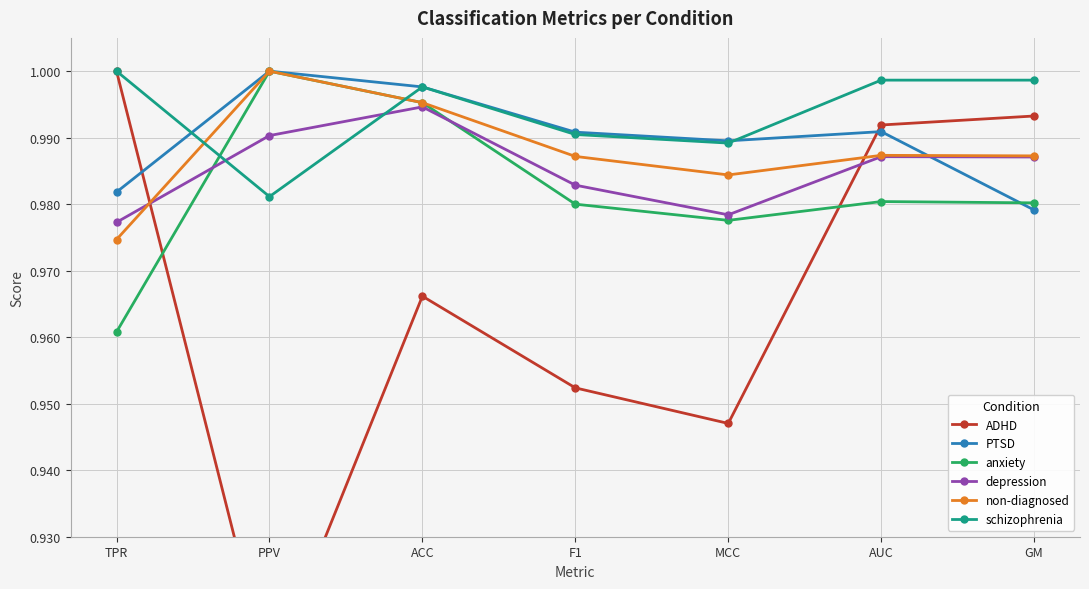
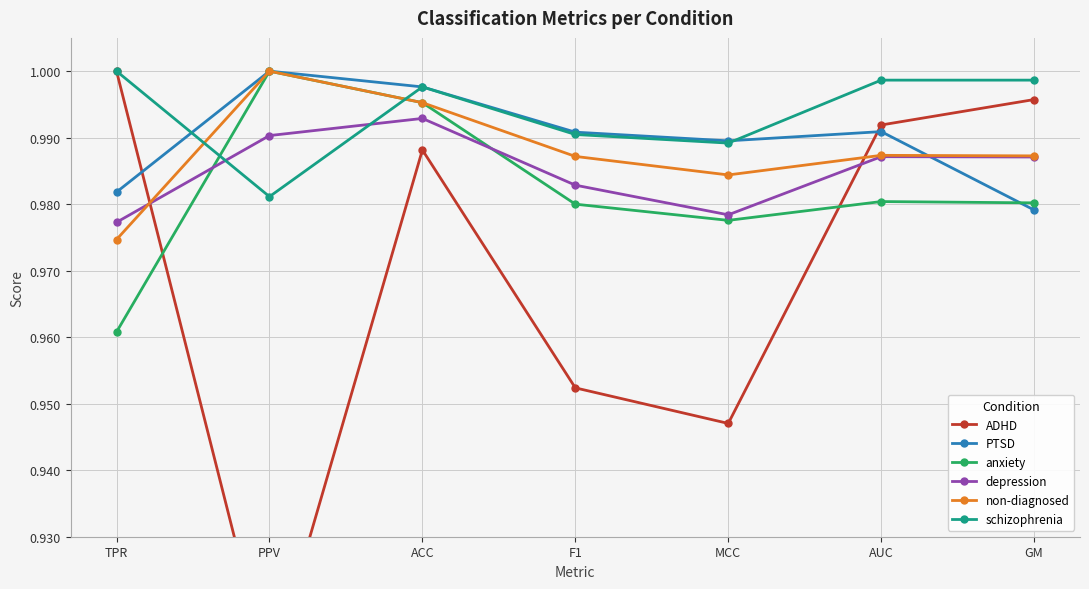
ADHD, ACC: 0.966 -> 0.988
depression, ACC: 0.995 -> 0.993
ADHD, GM: 0.993 -> 0.996
